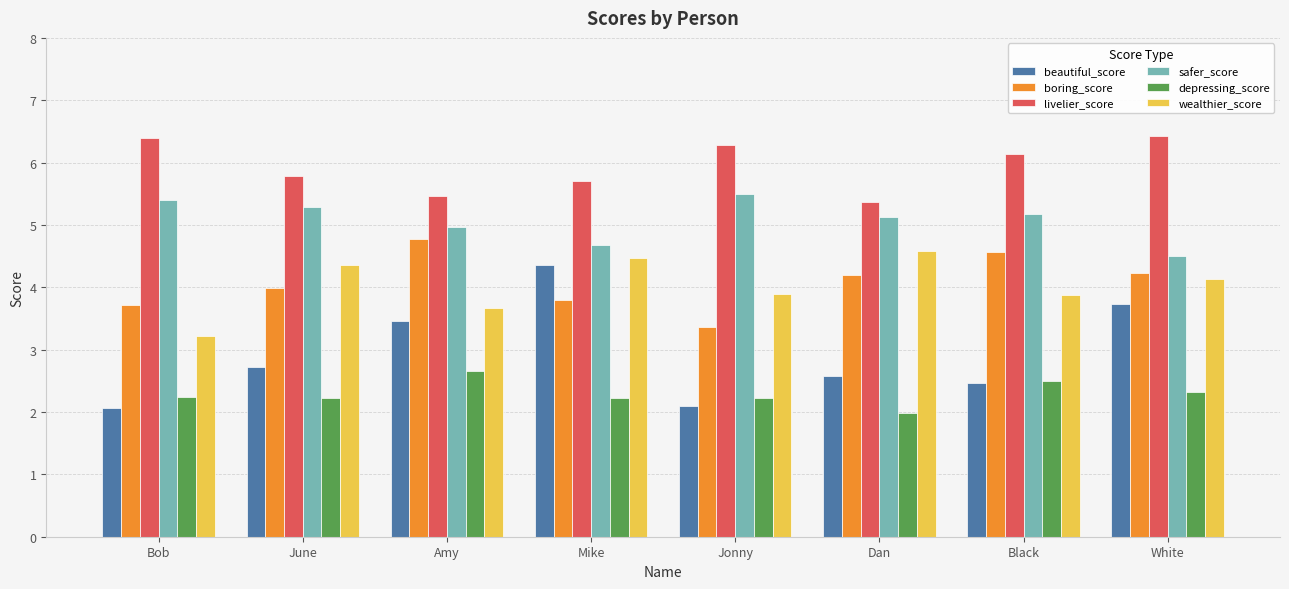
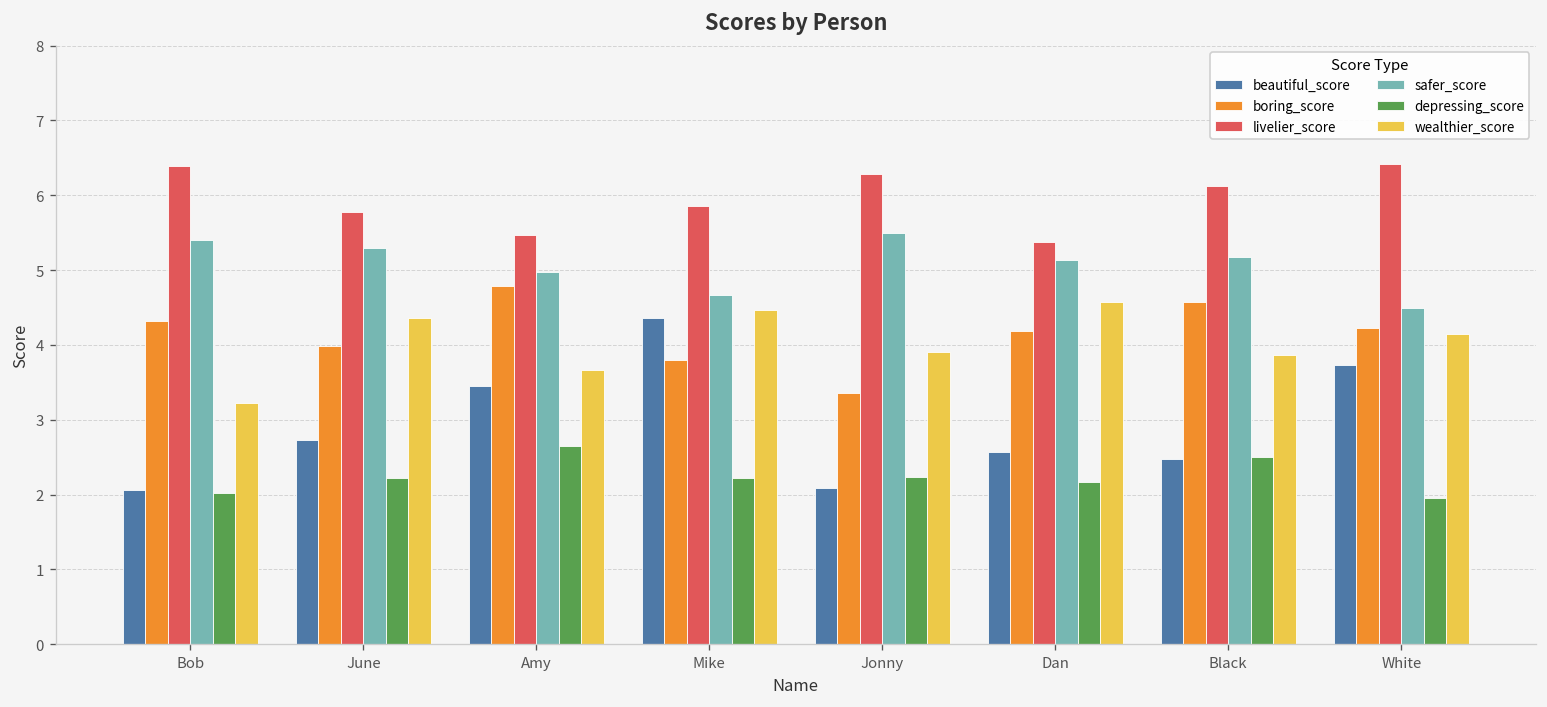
boring_score, Bob: 3.7 -> 4.3
depressing_score, Bob: 2.2 -> 2.0
livelier_score, Mike: 5.7 -> 5.9
depressing_score, Dan: 2.0 -> 2.2
depressing_score, White: 2.3 -> 2.0
